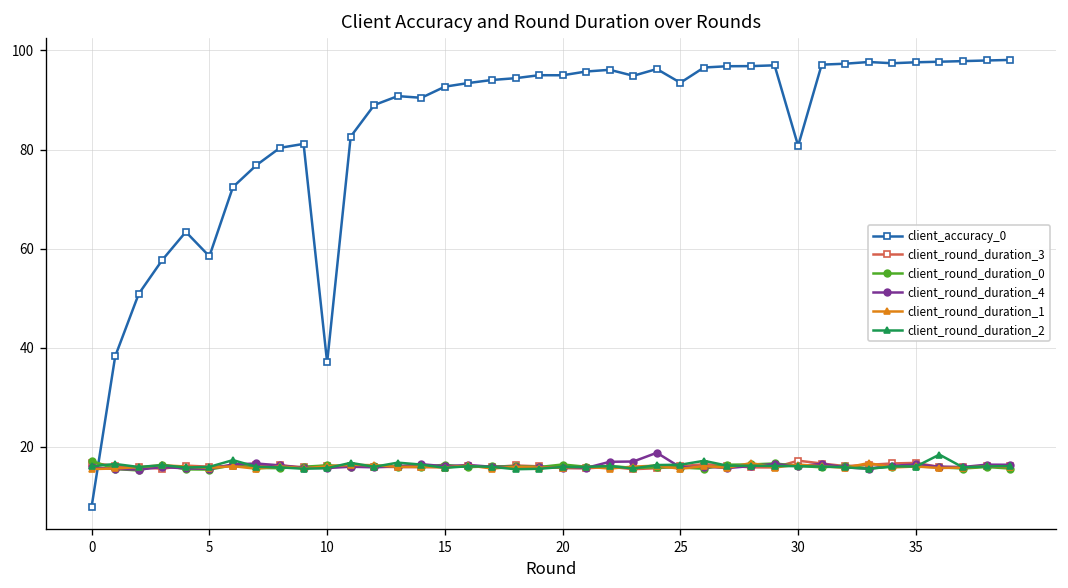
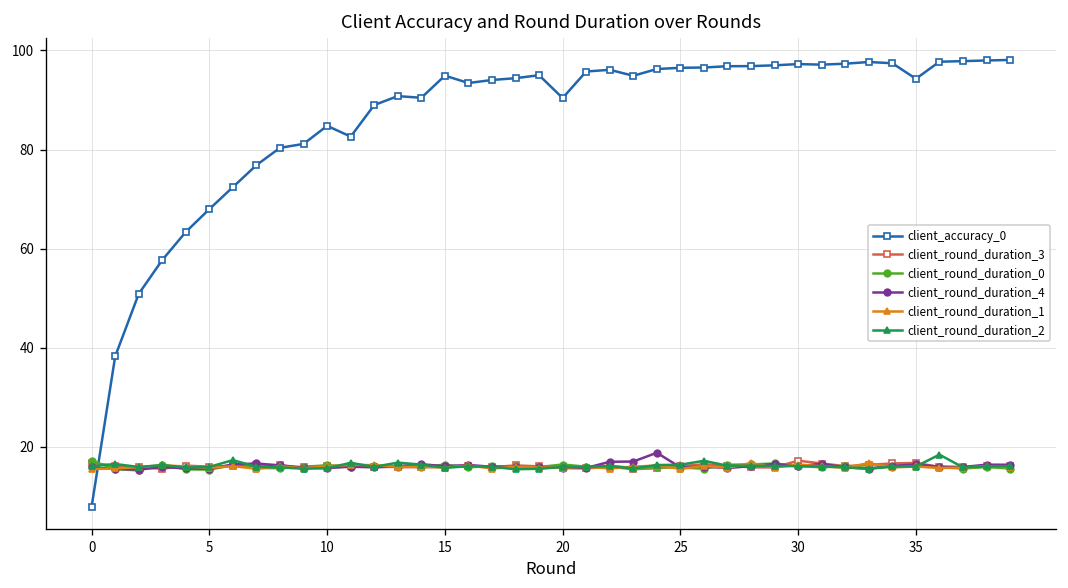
client_accuracy_0, 5: 58 -> 68
client_accuracy_0, 10: 37 -> 85
client_accuracy_0, 15: 93 -> 95
client_accuracy_0, 20: 95 -> 90
client_accuracy_0, 25: 93 -> 96
client_accuracy_0, 30: 81 -> 97
client_accuracy_0, 35: 98 -> 94
